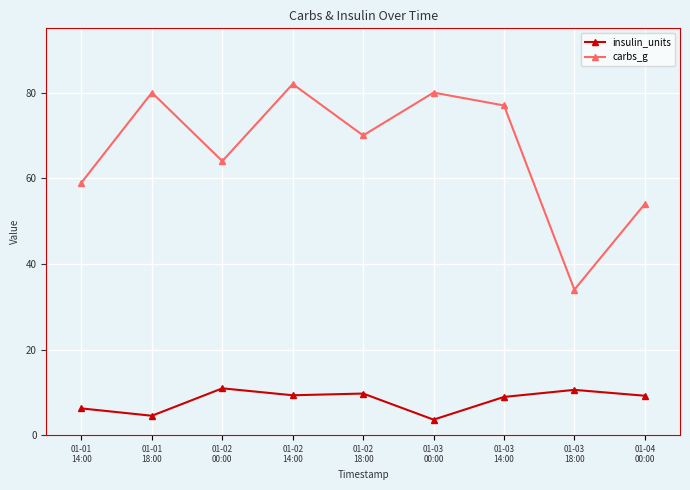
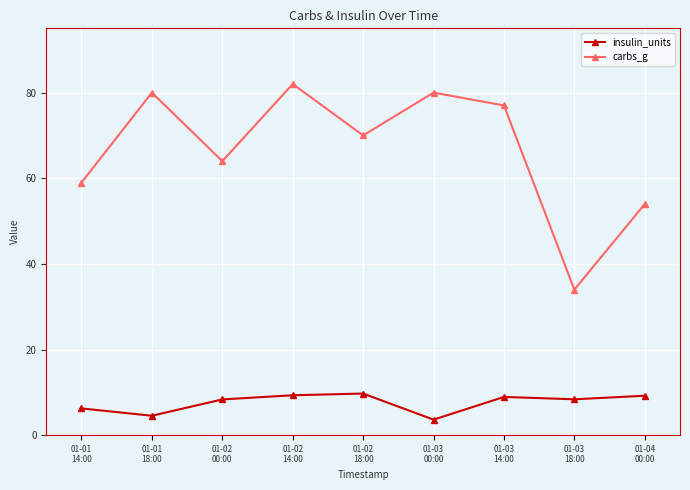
insulin_units, 01-02 00:00: 11 -> 8
insulin_units, 01-03 18:00: 11 -> 8
